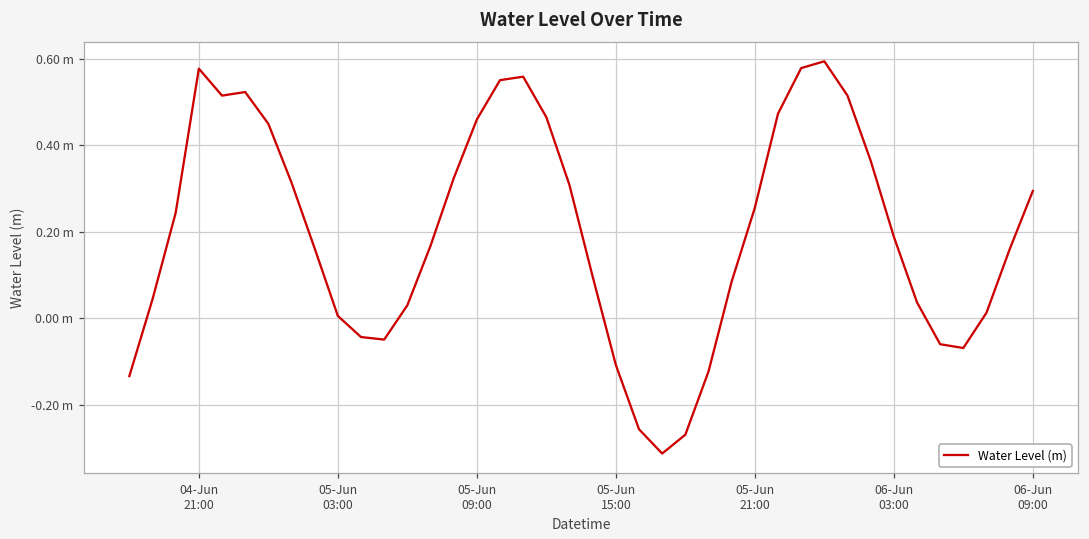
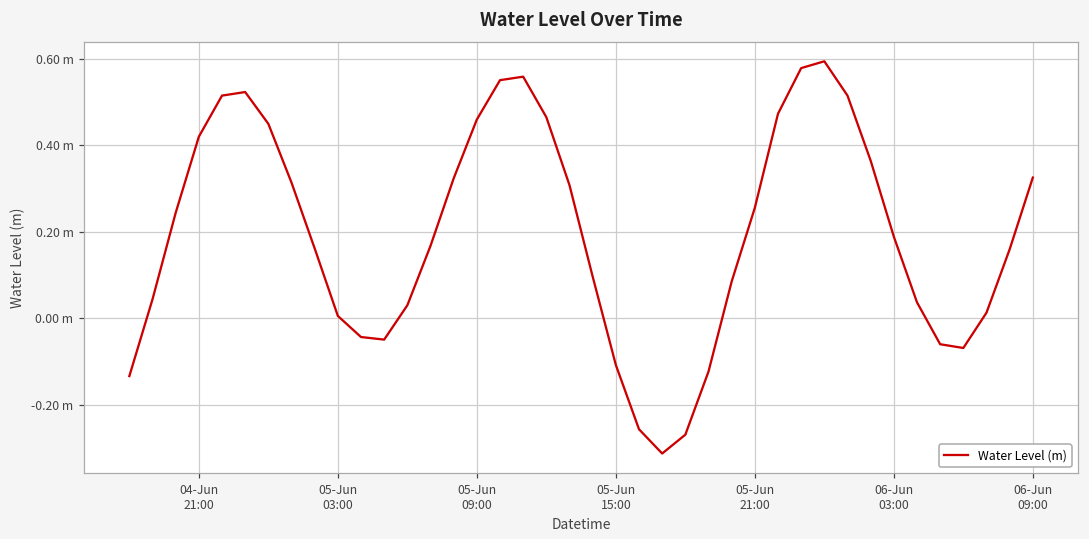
04-Jun 21:00: 0.58 m -> 0.42 m
06-Jun 09:00: 0.29 m -> 0.32 m
